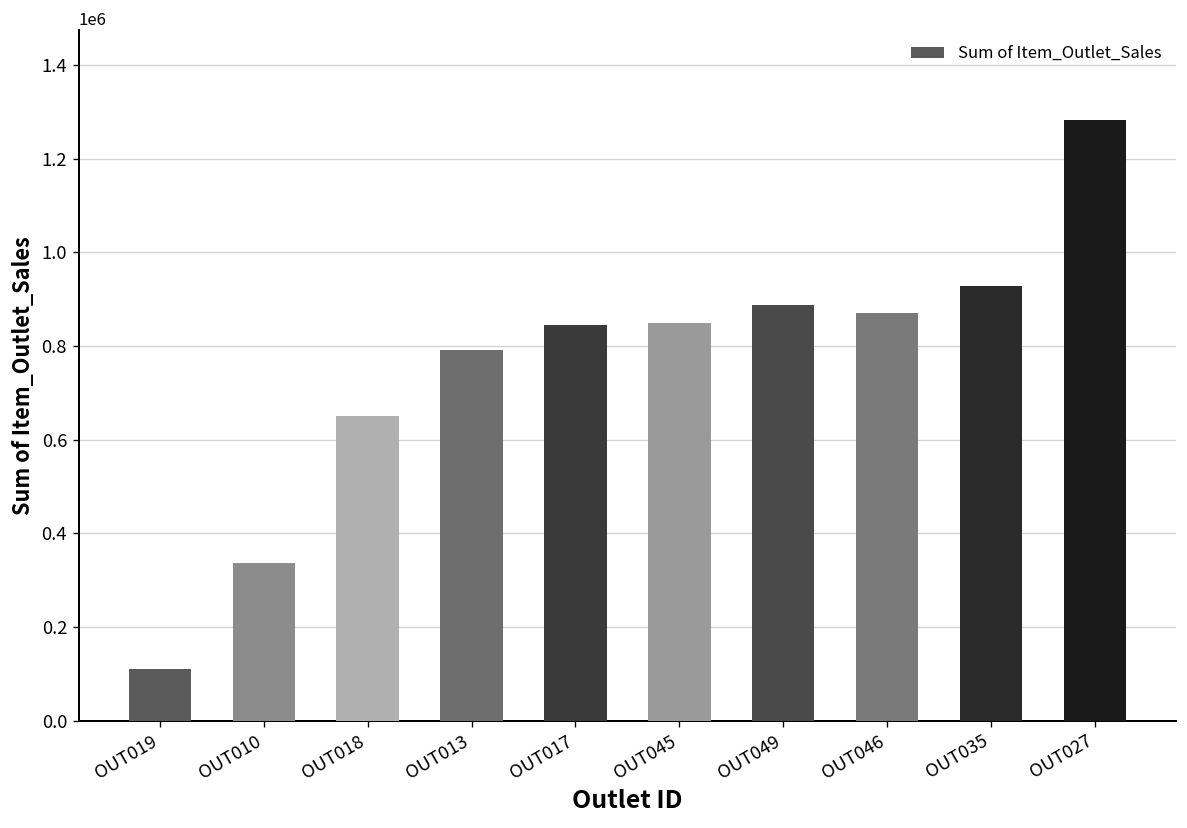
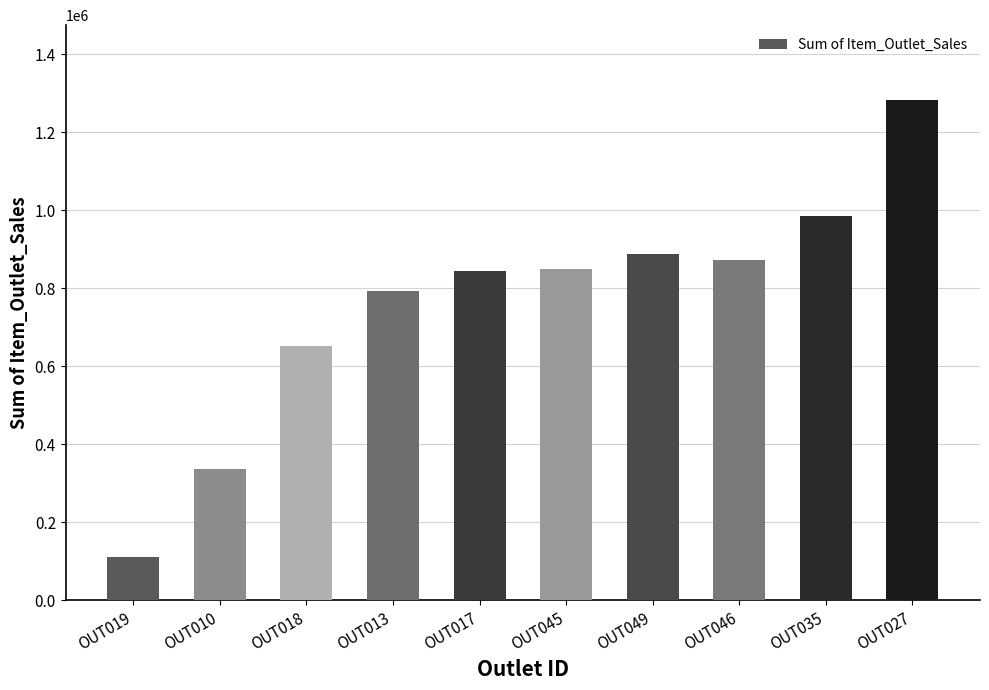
OUT035: 930000 -> 990000
